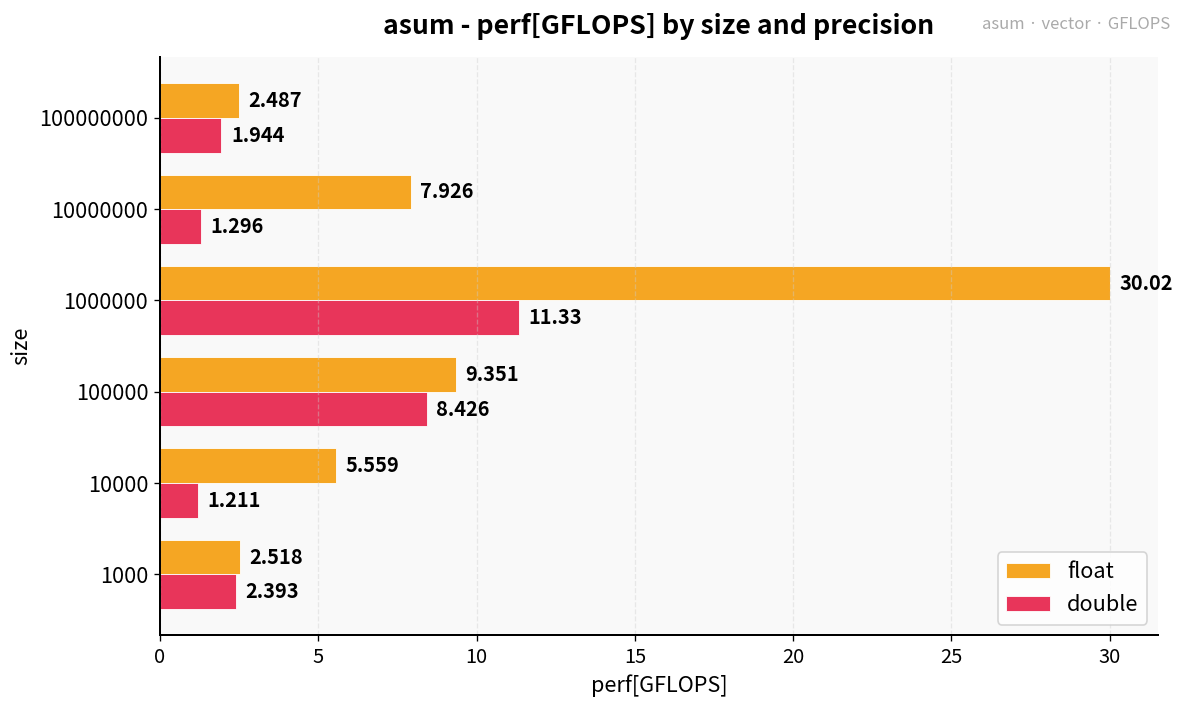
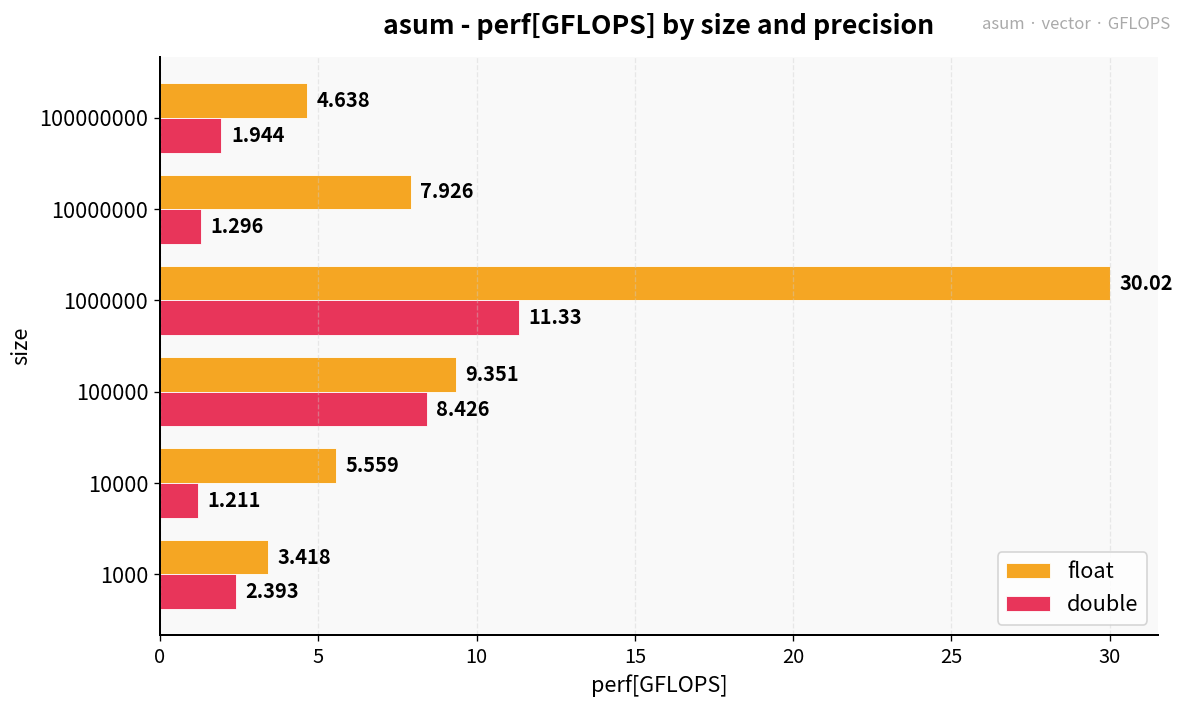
float, 100000000: 2.487 -> 4.638
float, 1000: 2.518 -> 3.418
